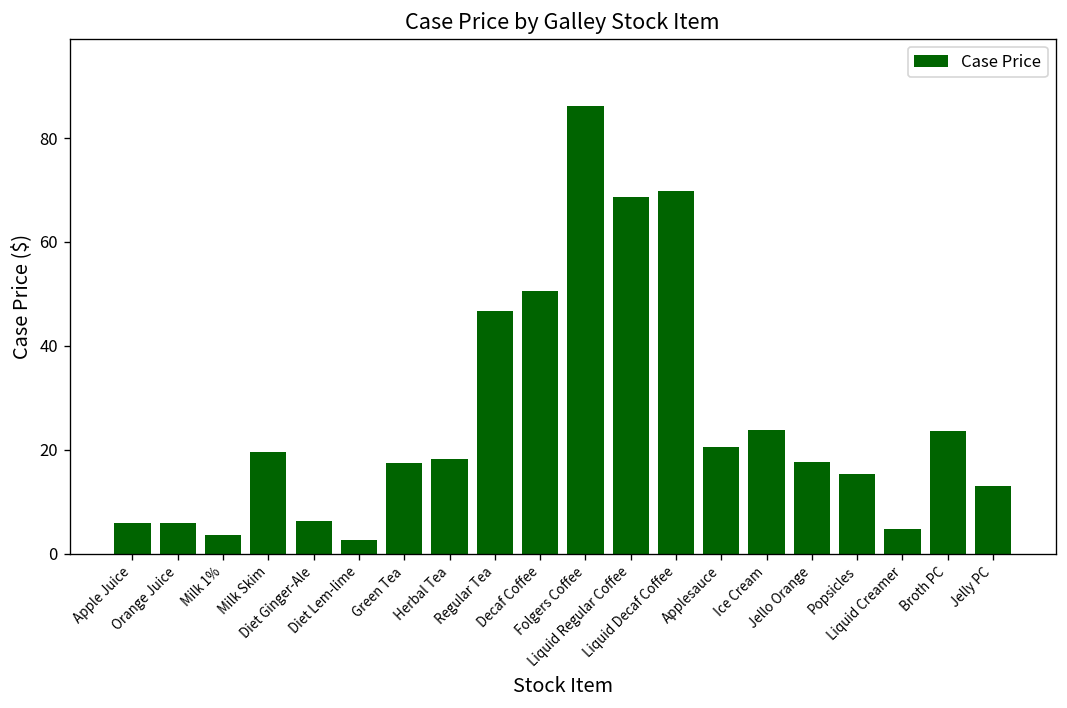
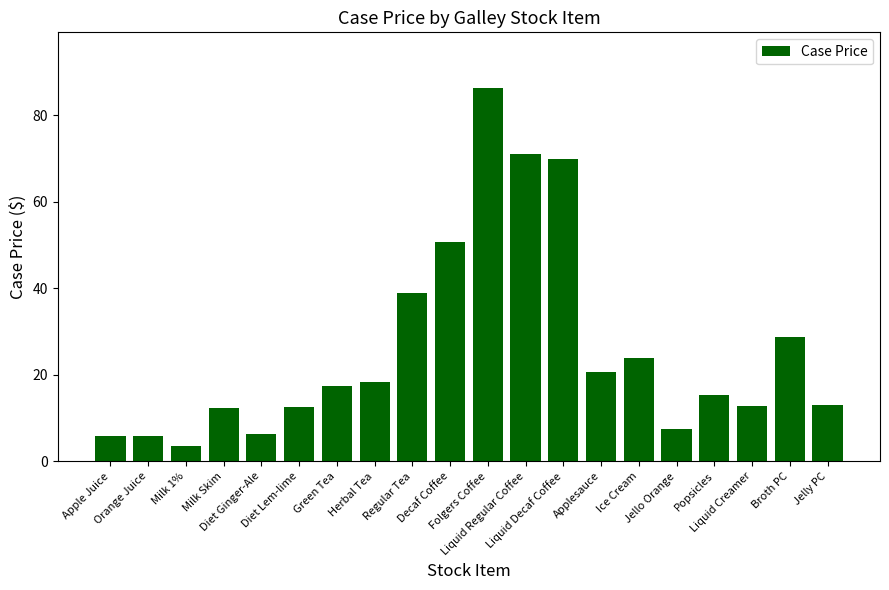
Milk Skim: 20 -> 12
Diet Lem-lime: 3 -> 13
Regular Tea: 47 -> 39
Liquid Regular Coffee: 69 -> 71
Jello Orange: 18 -> 7
Liquid Creamer: 5 -> 13
Broth PC: 24 -> 29
